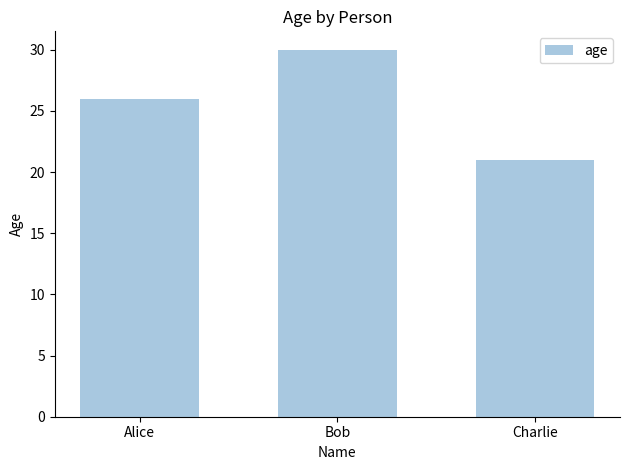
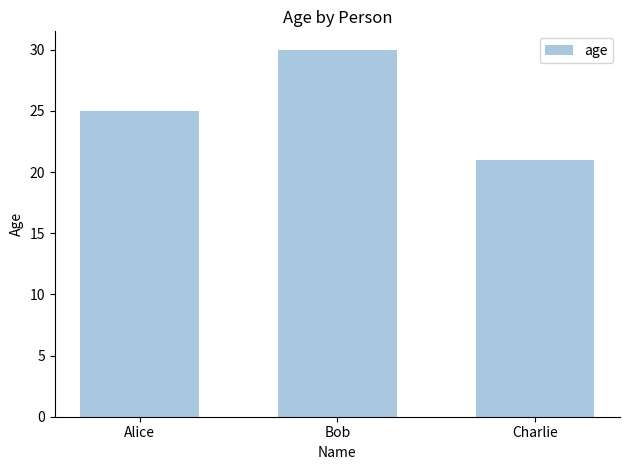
Alice: 26 -> 25
